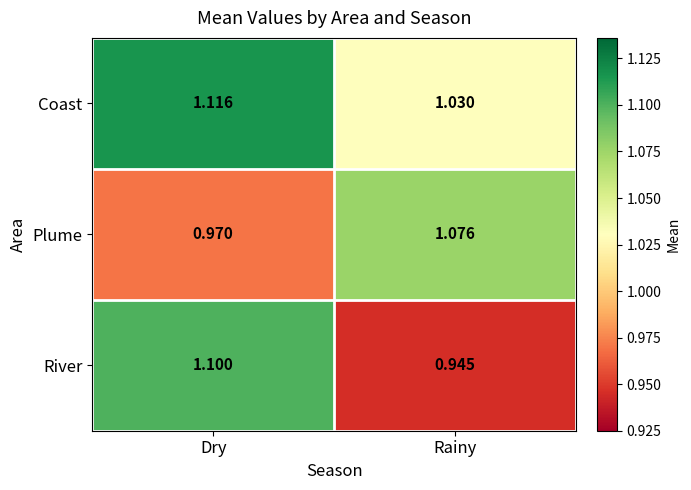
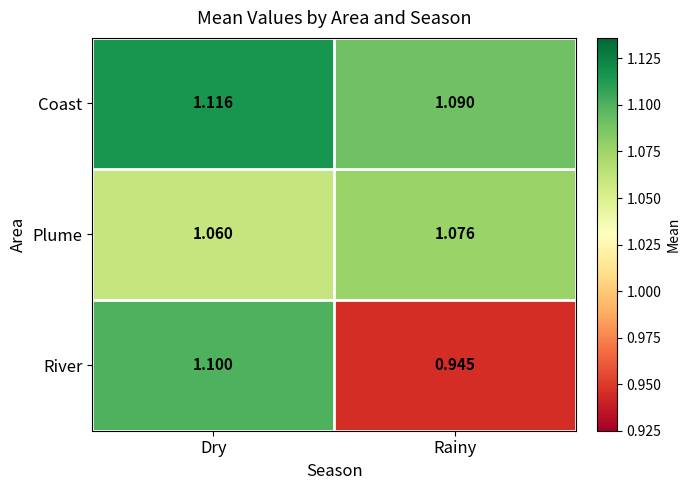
Coast, Rainy: 1.030 -> 1.090
Plume, Dry: 0.970 -> 1.060
